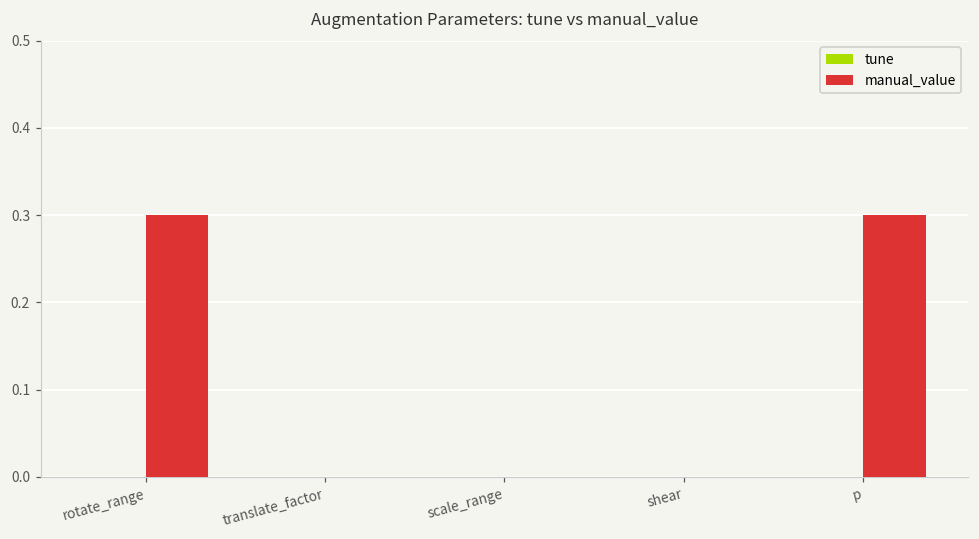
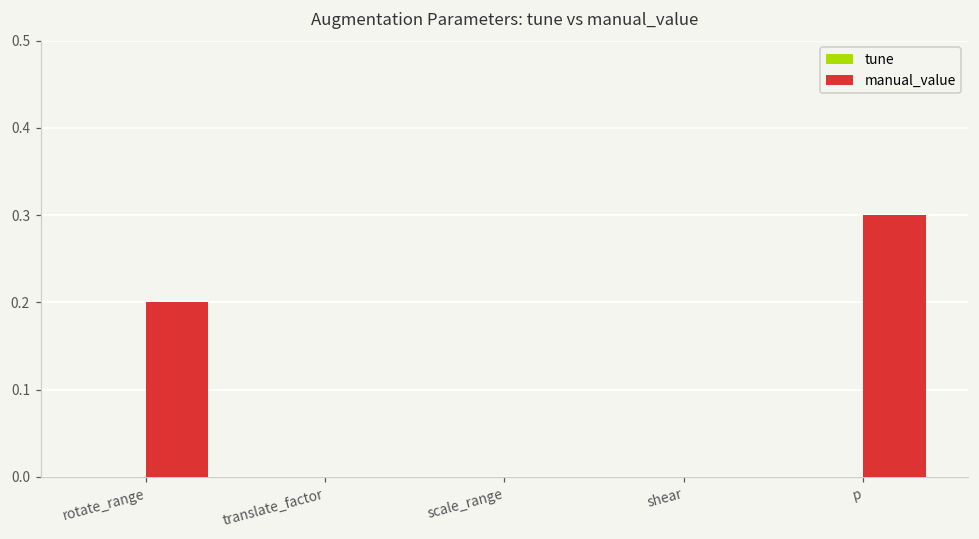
manual_value, rotate_range: 0.3 -> 0.2
